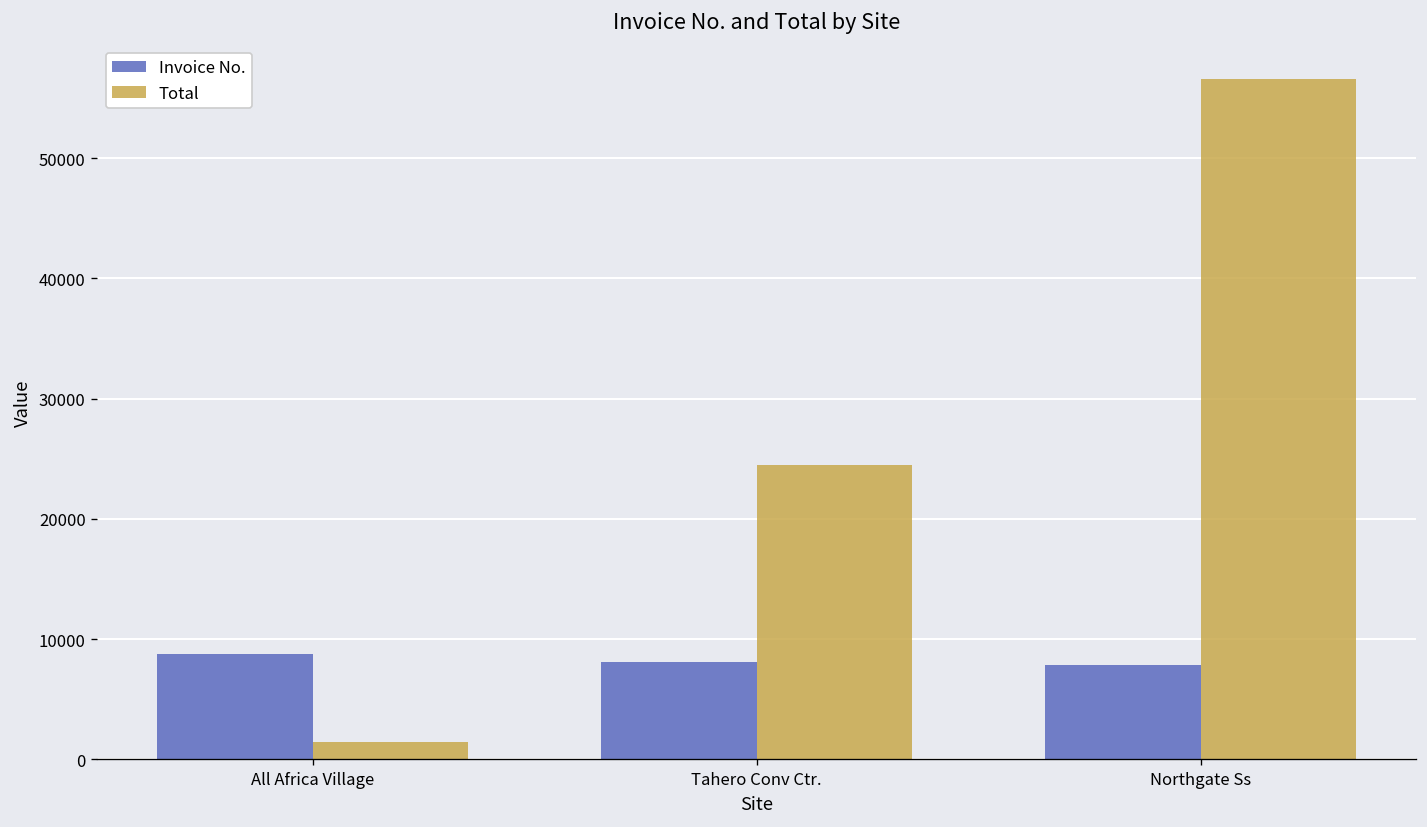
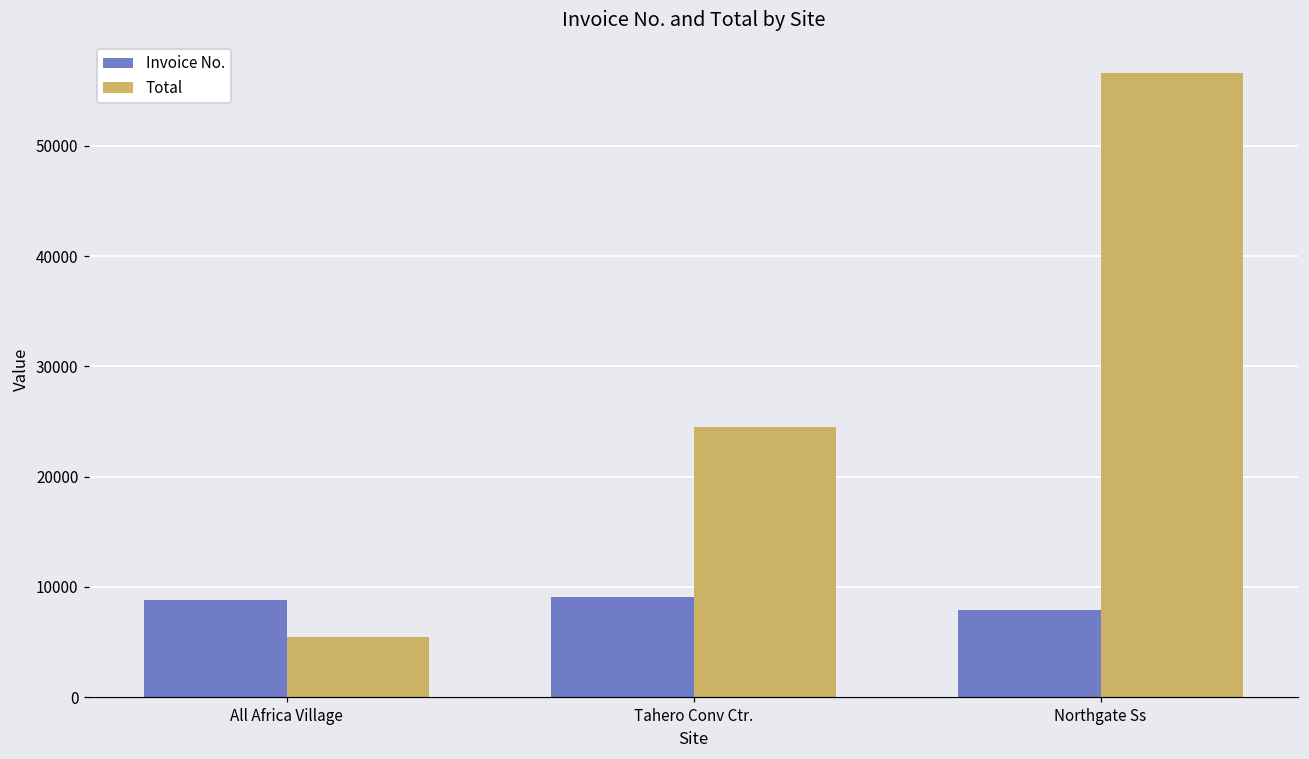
Total, All Africa Village: 1500 -> 5500
Invoice No., Tahero Conv Ctr.: 8100 -> 9100
